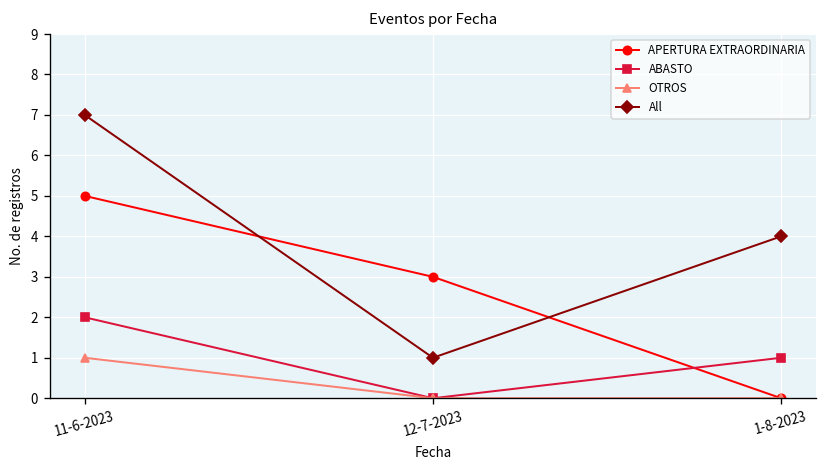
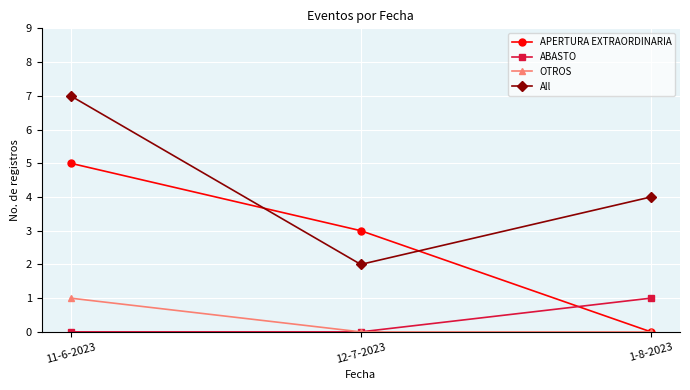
ABASTO, 11-6-2023: 2 -> 0
All, 12-7-2023: 1 -> 2
